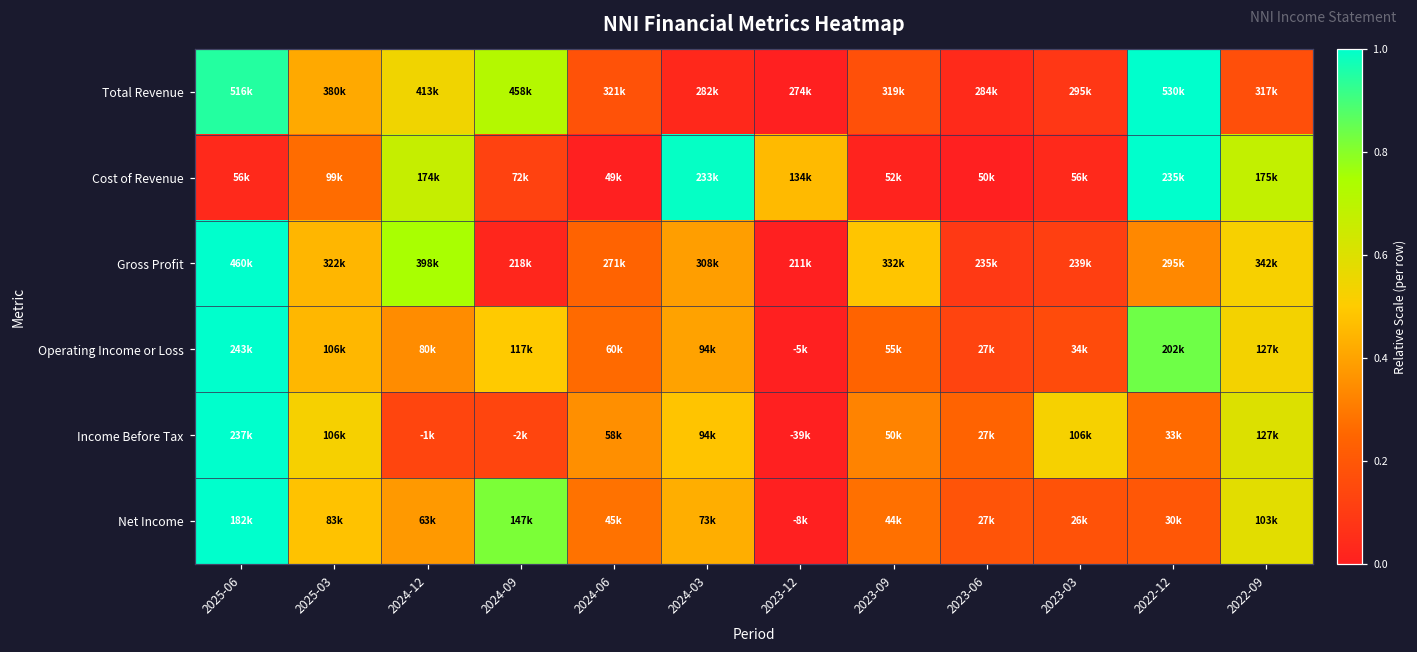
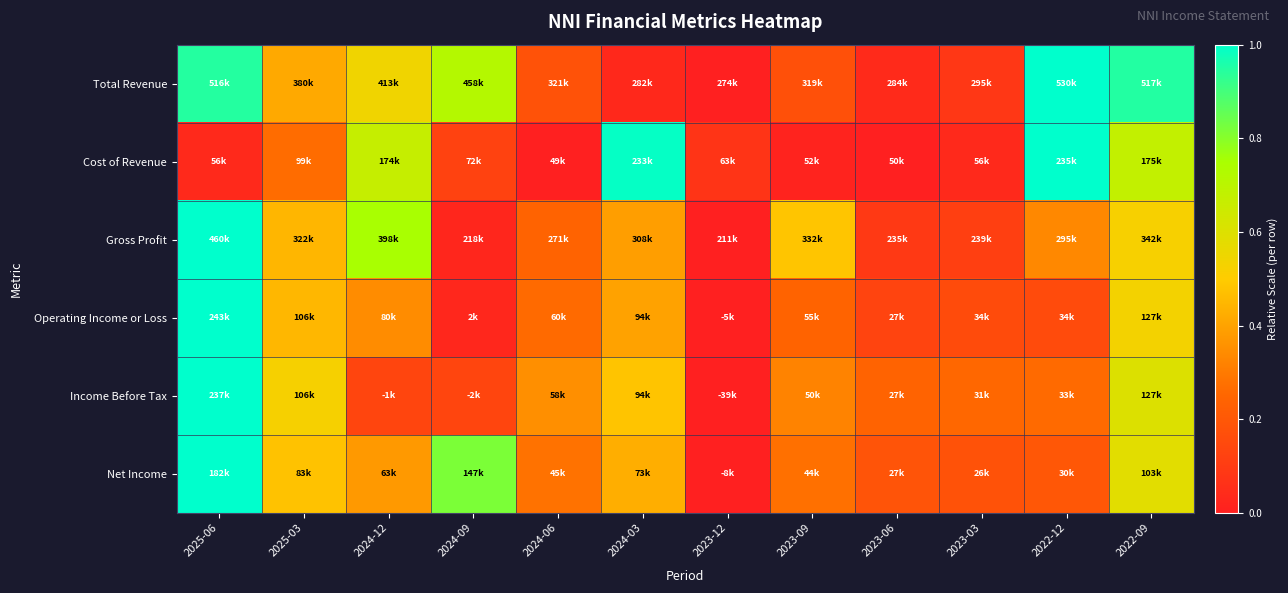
Total Revenue, 2022-09: 317k -> 517k
Cost of Revenue, 2023-12: 134k -> 63k
Operating Income or Loss, 2024-09: 117k -> 2k
Operating Income or Loss, 2022-12: 202k -> 34k
Income Before Tax, 2023-03: 106k -> 31k
